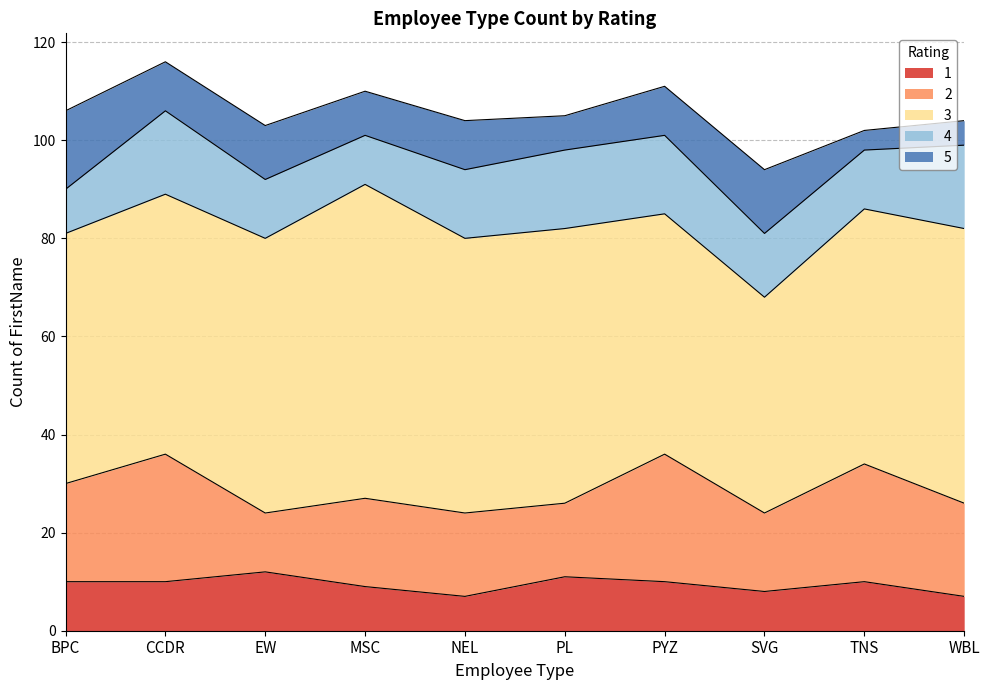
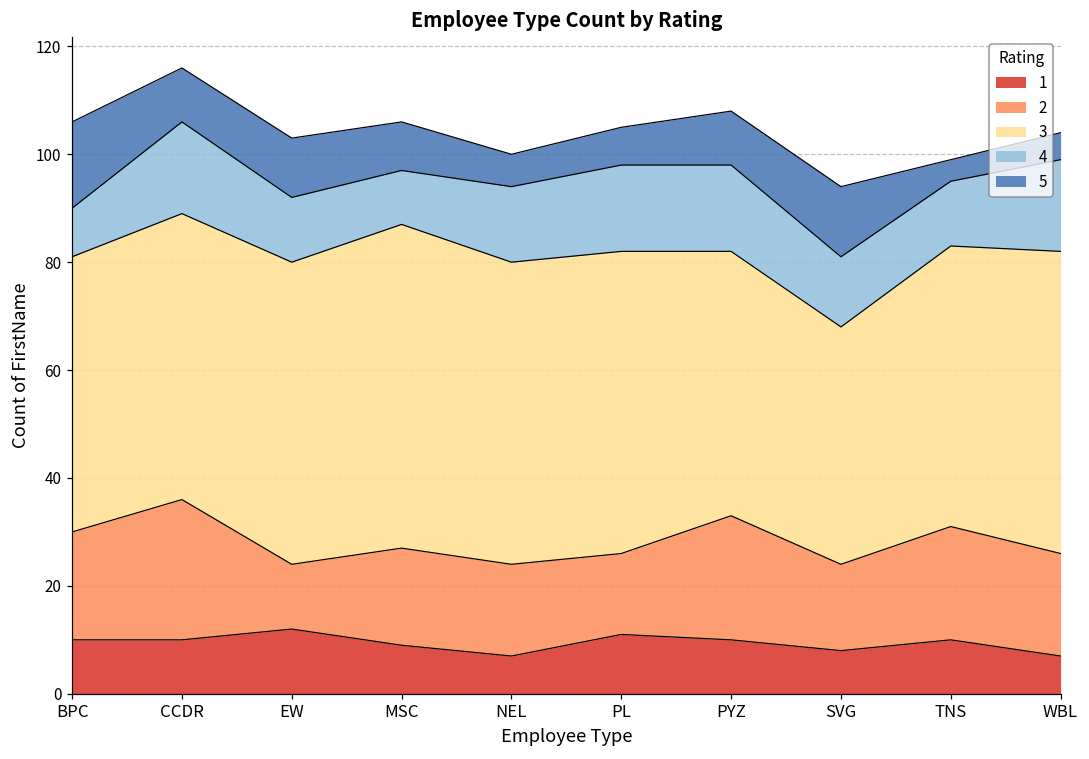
3, MSC: 64 -> 60
5, NEL: 10 -> 6
2, PYZ: 26 -> 23
2, TNS: 24 -> 21
